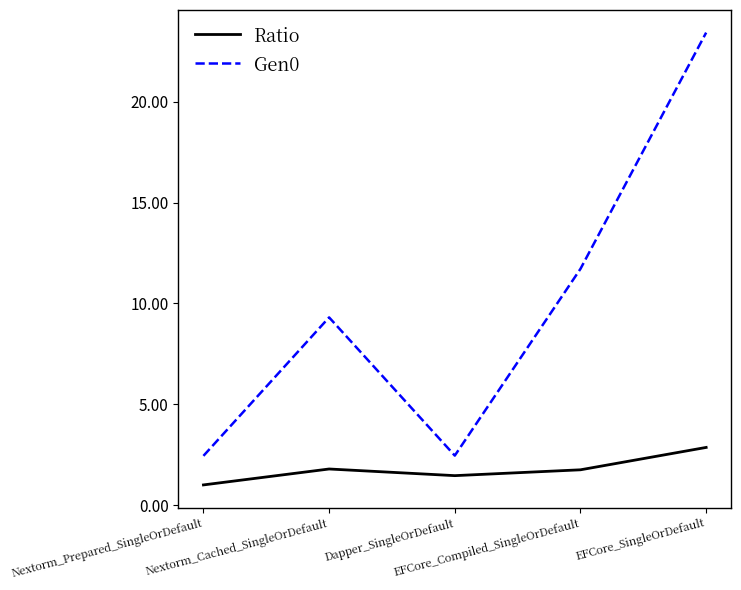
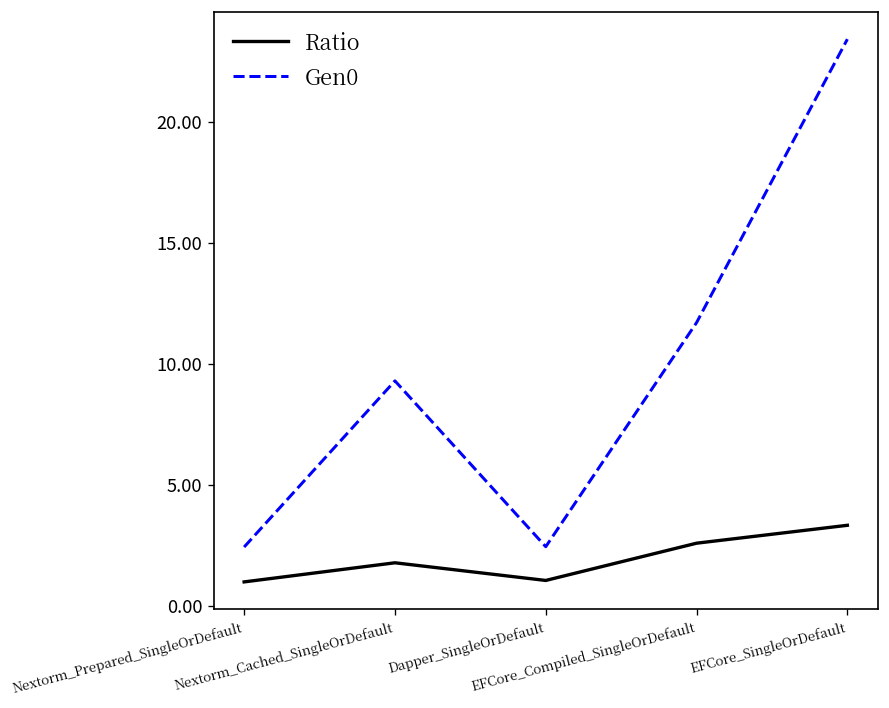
Ratio, Dapper_SingleOrDefault: 1.5 -> 1.1
Ratio, EFCore_Compiled_SingleOrDefault: 1.8 -> 2.6
Ratio, EFCore_SingleOrDefault: 2.9 -> 3.3
